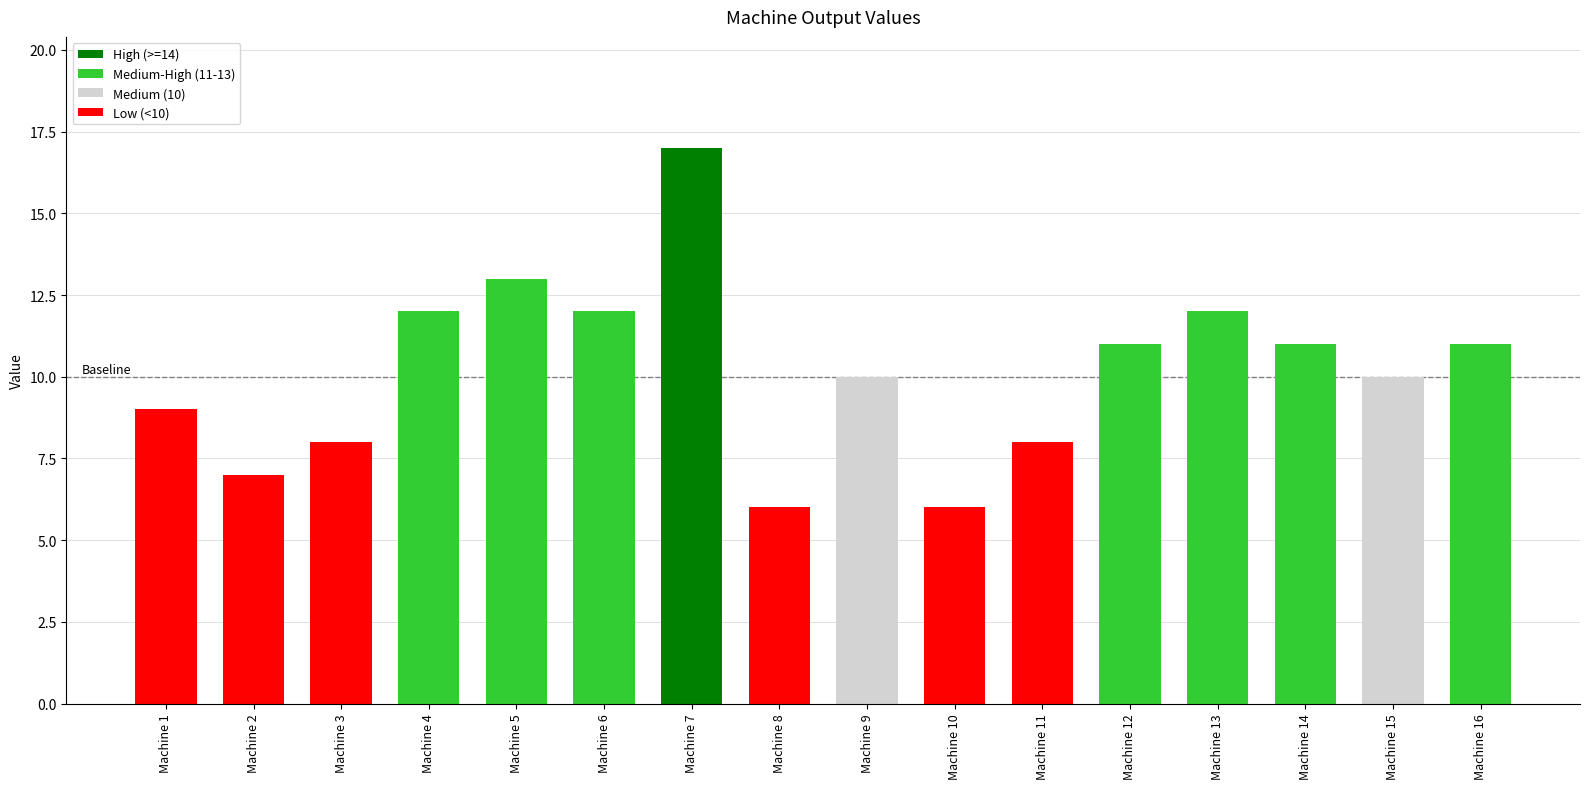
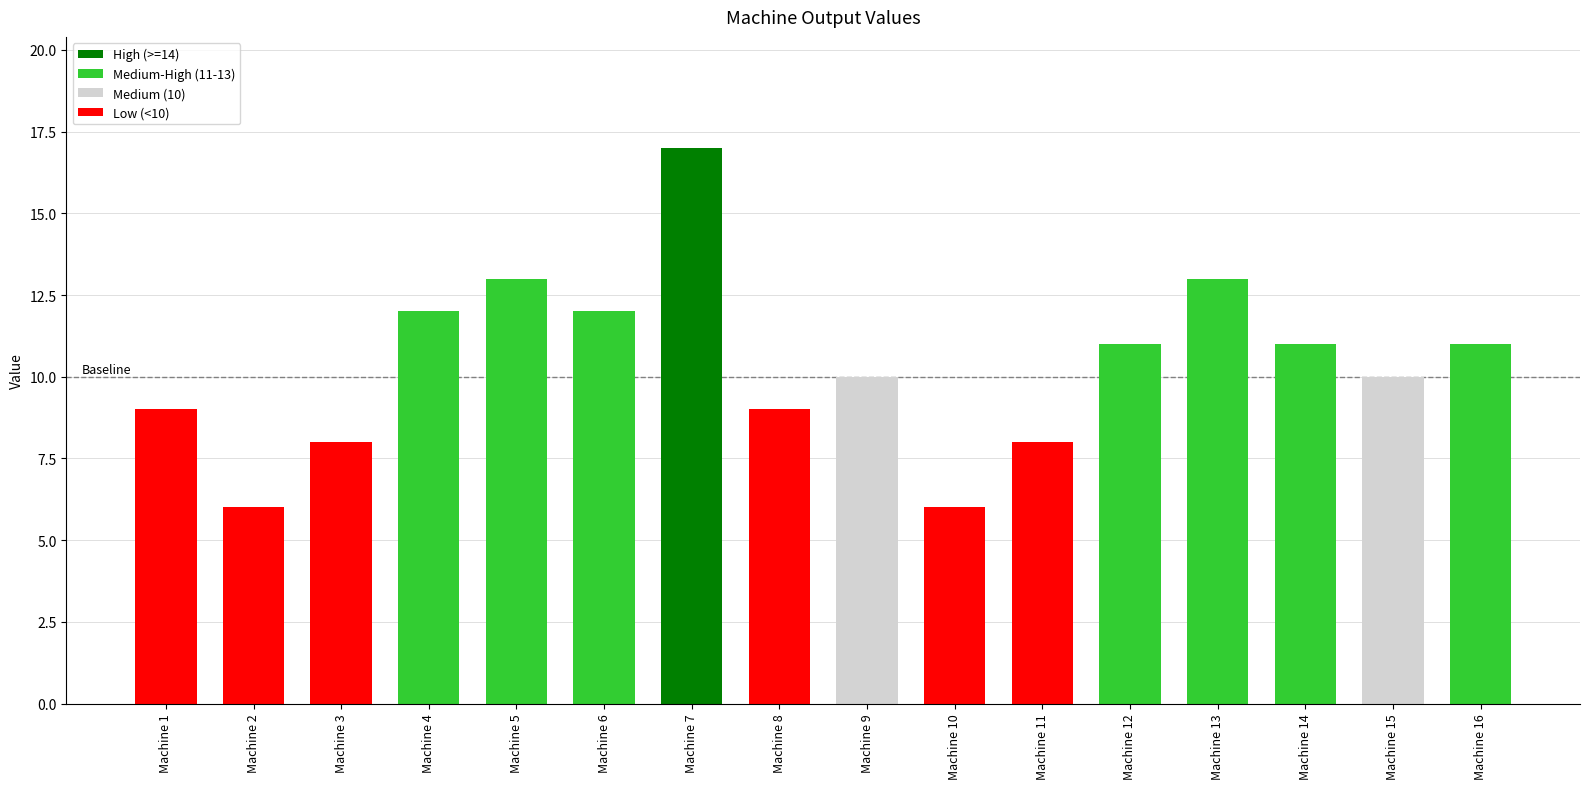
Machine 2: 7 -> 6
Machine 8: 6 -> 9
Machine 13: 12 -> 13
